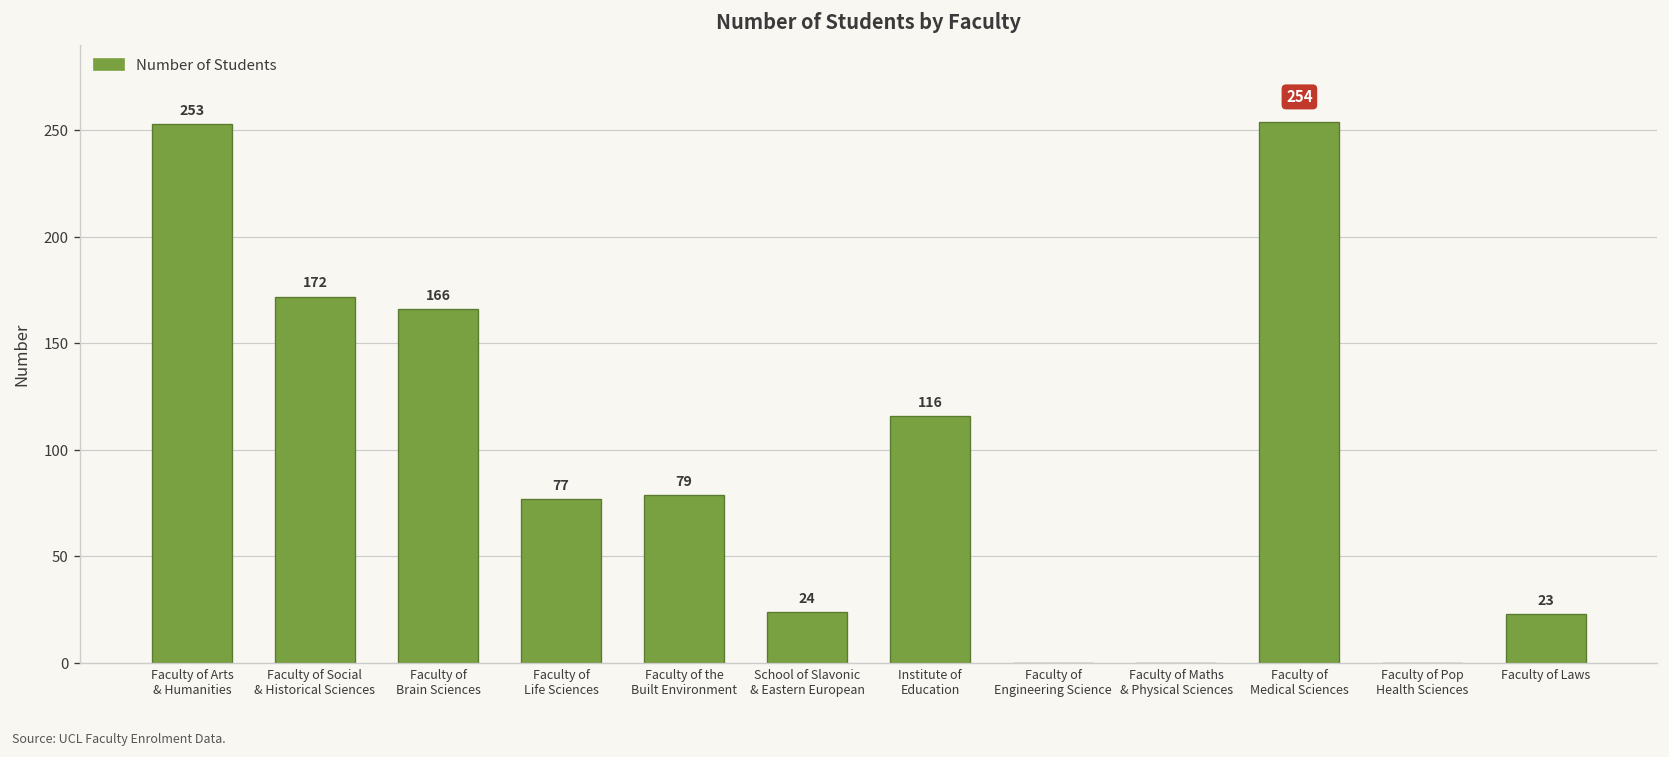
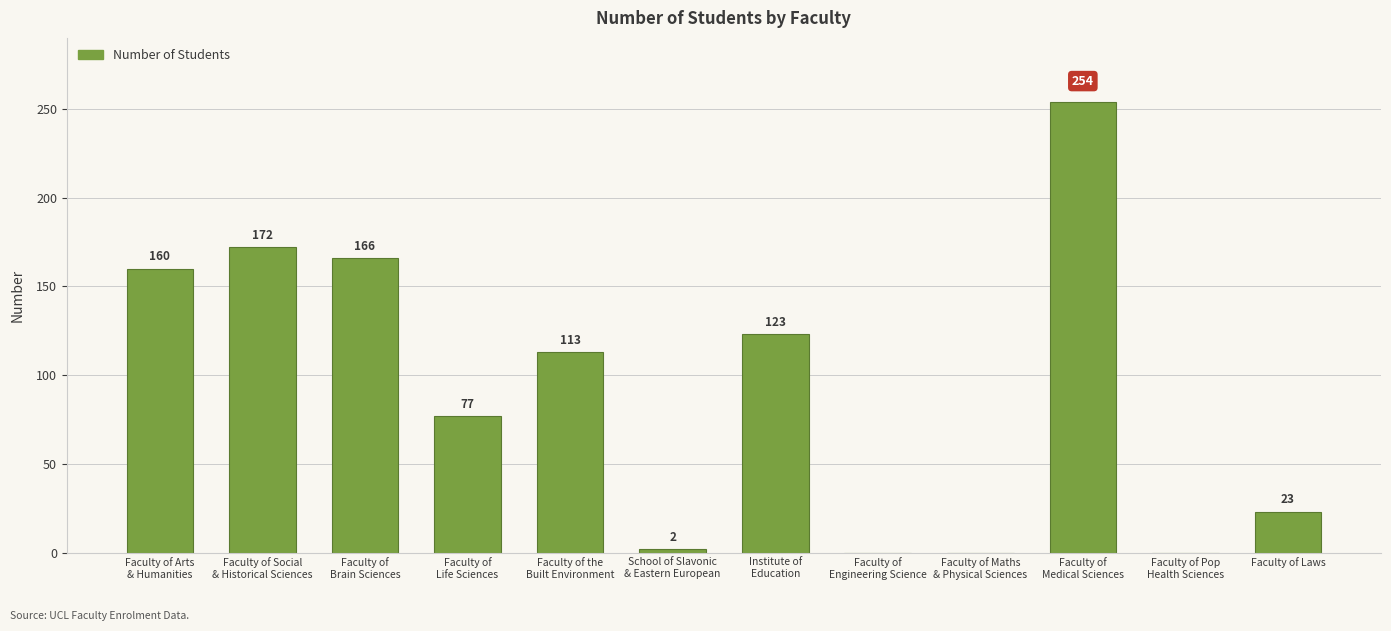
Faculty of Arts & Humanities: 253 -> 160
Faculty of the Built Environment: 79 -> 113
School of Slavonic & Eastern European: 24 -> 2
Institute of Education: 116 -> 123
